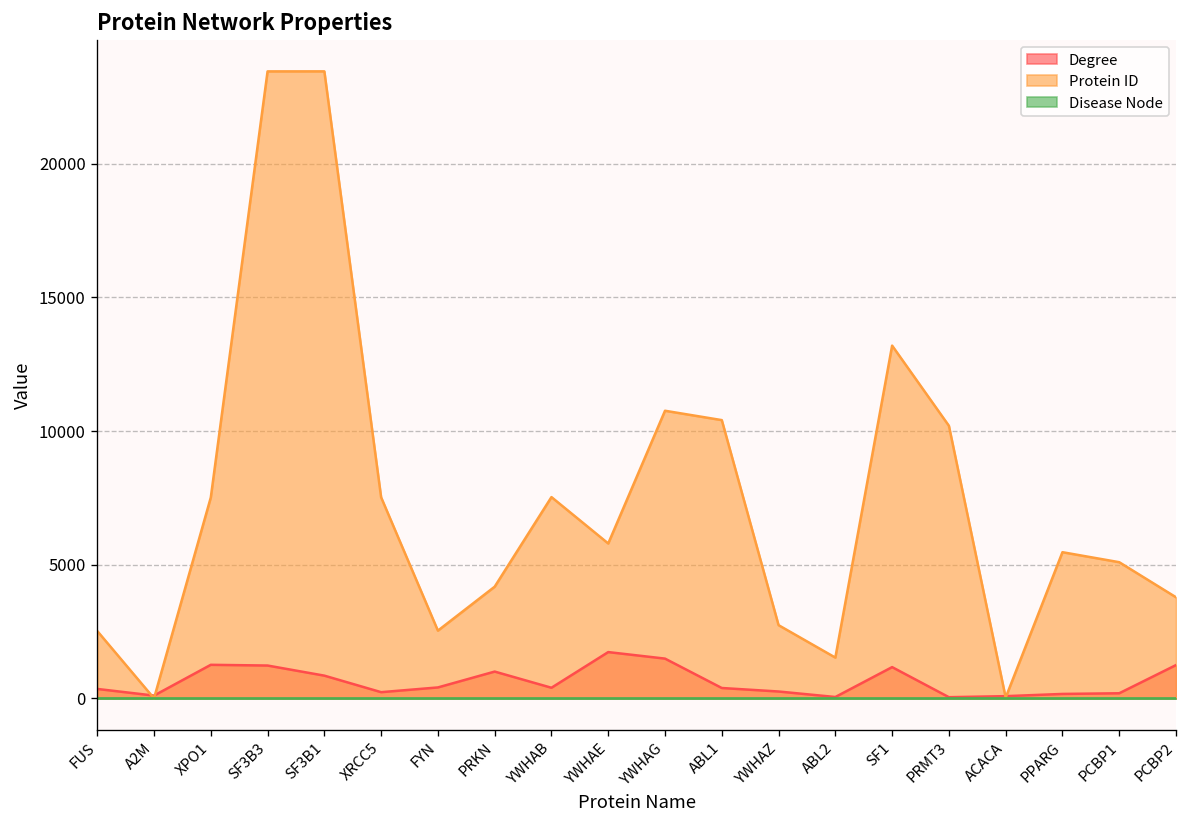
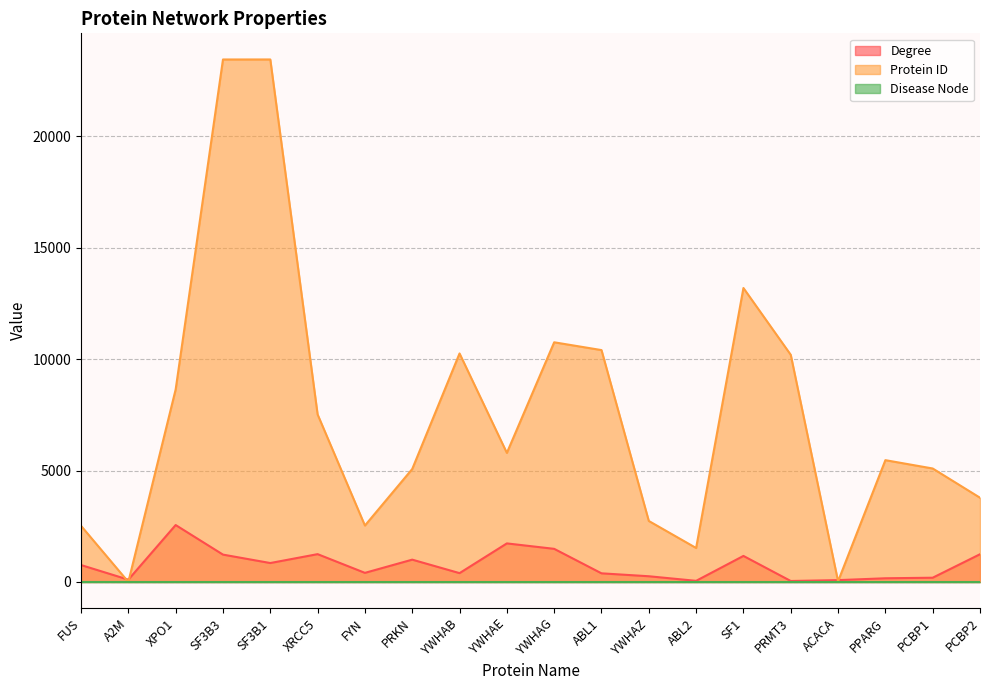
Degree, FUS: 400 -> 800
Degree, XPO1: 1300 -> 2600
Protein ID, XPO1: 7500 -> 8600
Degree, XRCC5: 200 -> 1300
Protein ID, PRKN: 4200 -> 5100
Protein ID, YWHAB: 7500 -> 10300
